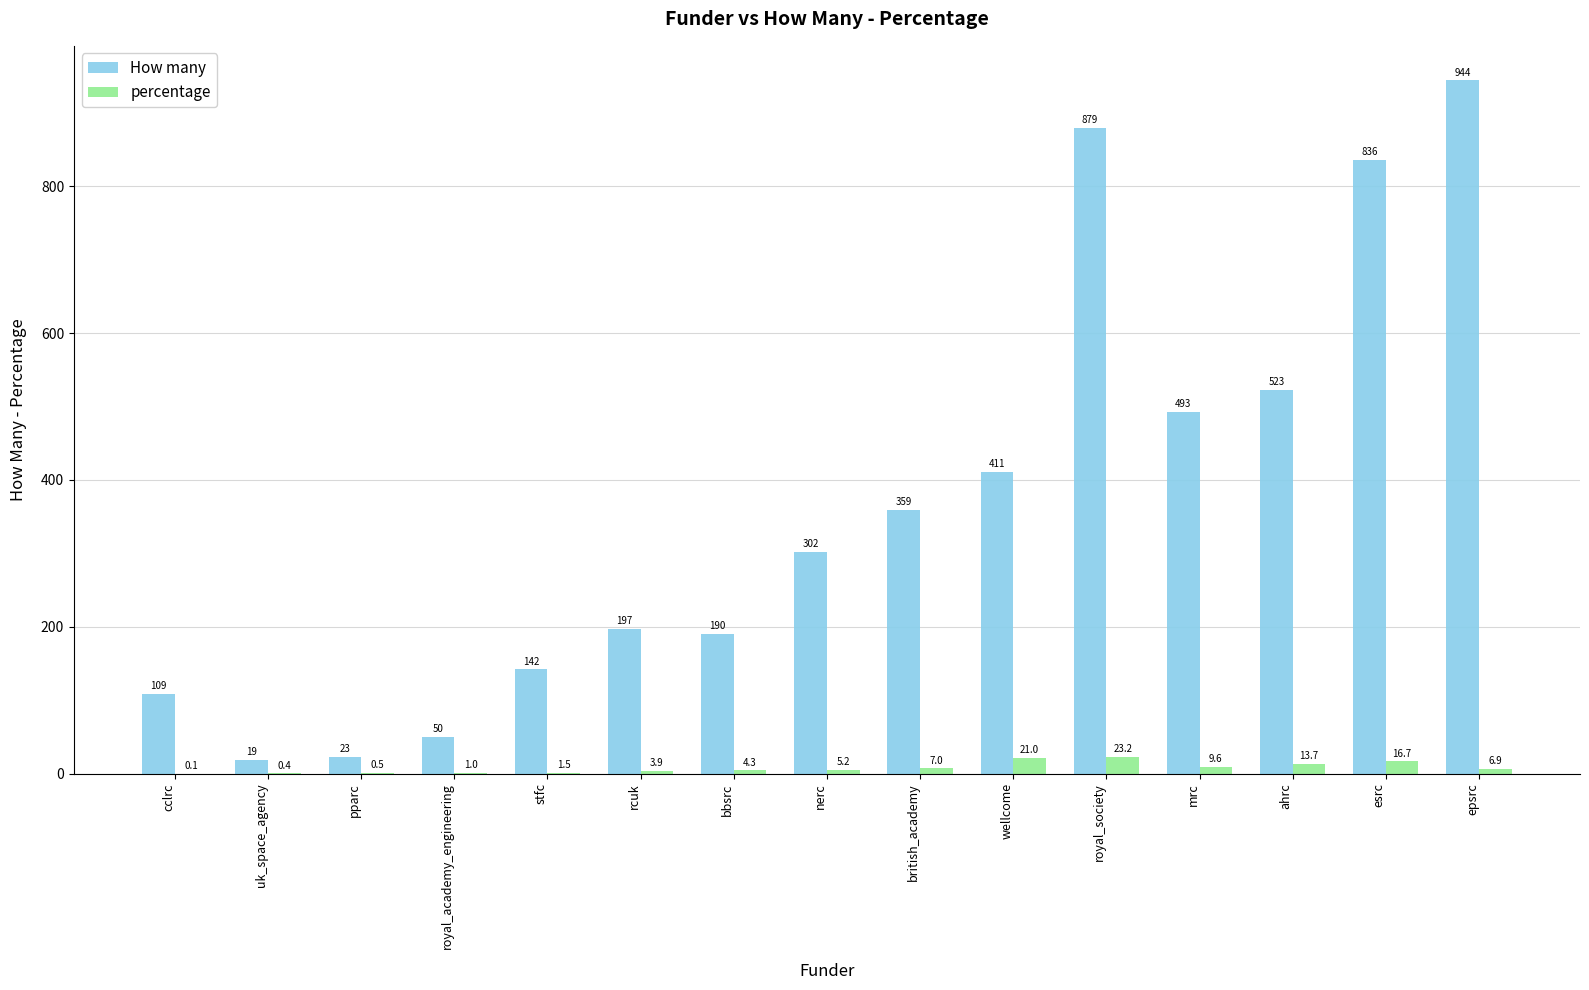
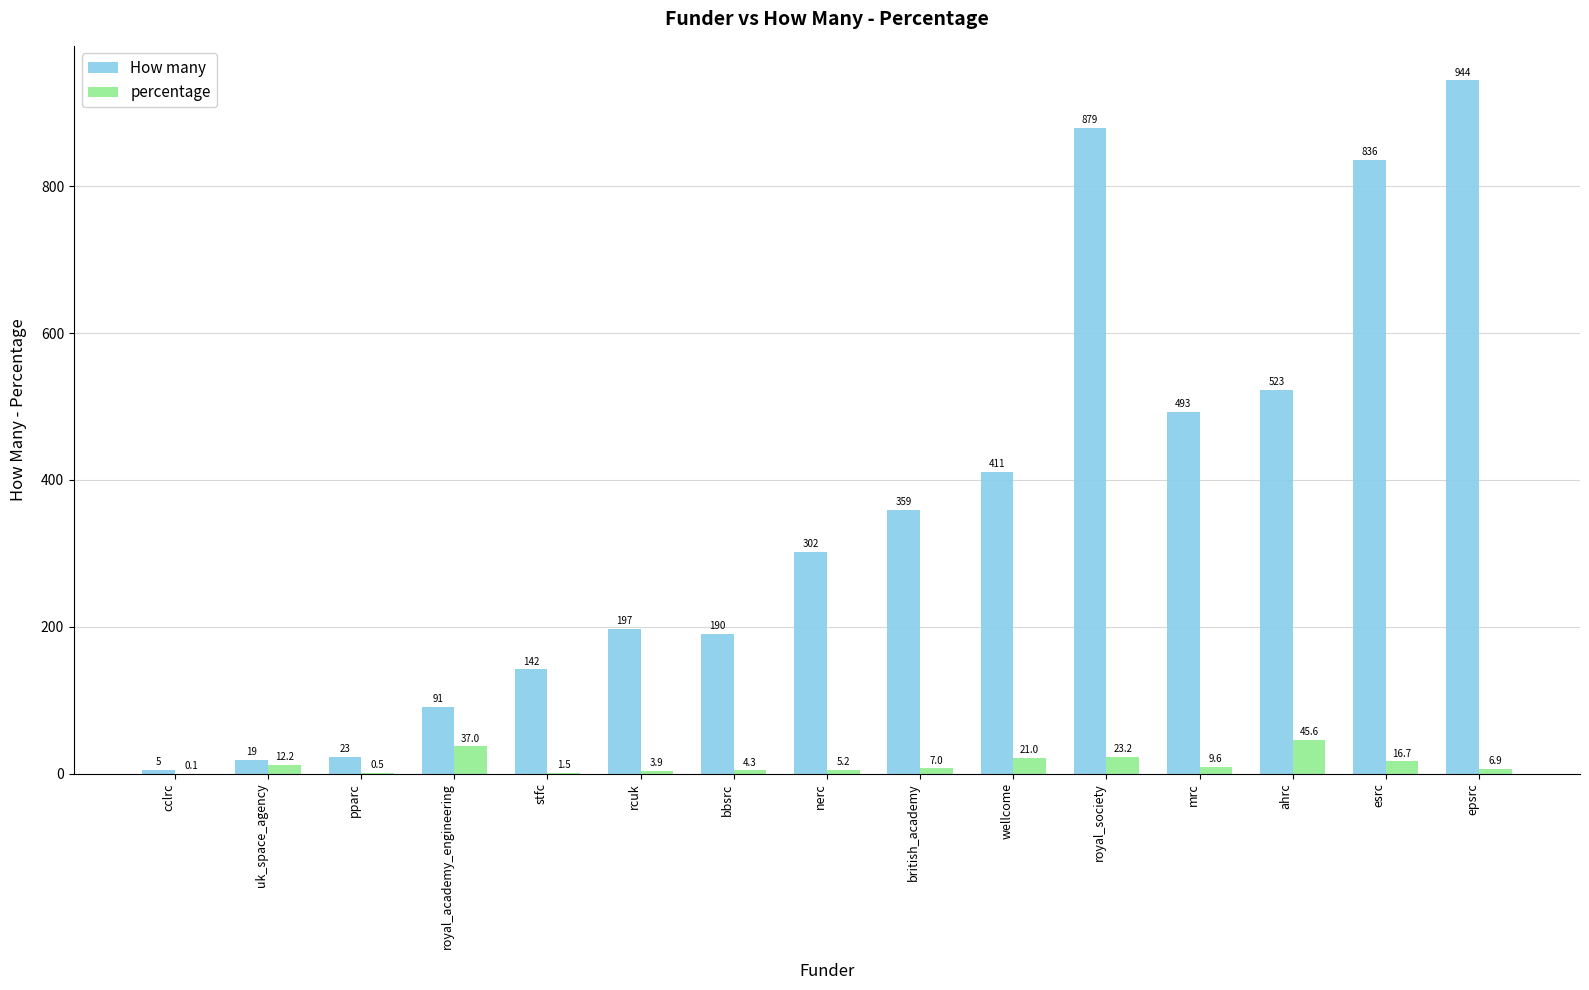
How many, cclrc: 109 -> 5
percentage, uk_space_agency: 0.4 -> 12.2
How many, royal_academy_engineering: 50 -> 91
percentage, royal_academy_engineering: 1.0 -> 37.0
percentage, ahrc: 13.7 -> 45.6
